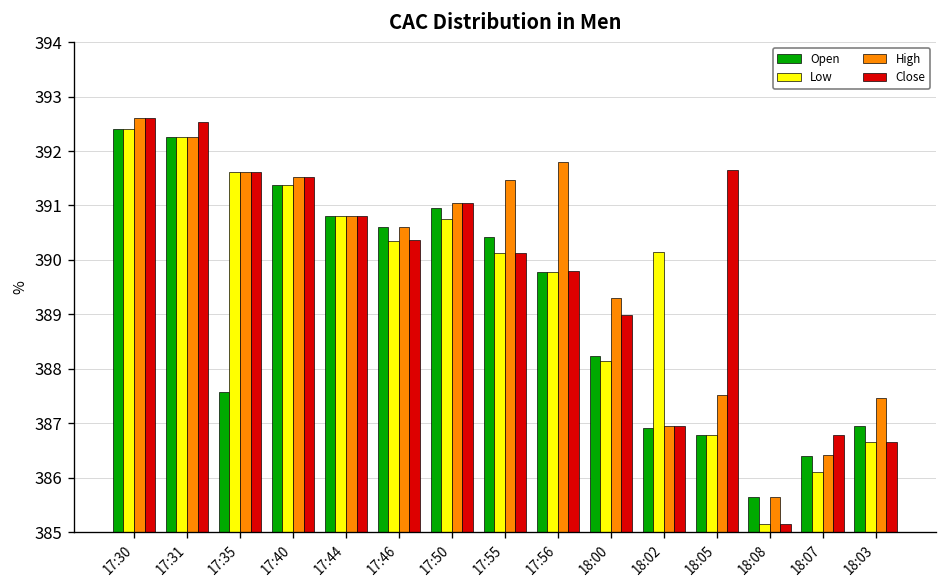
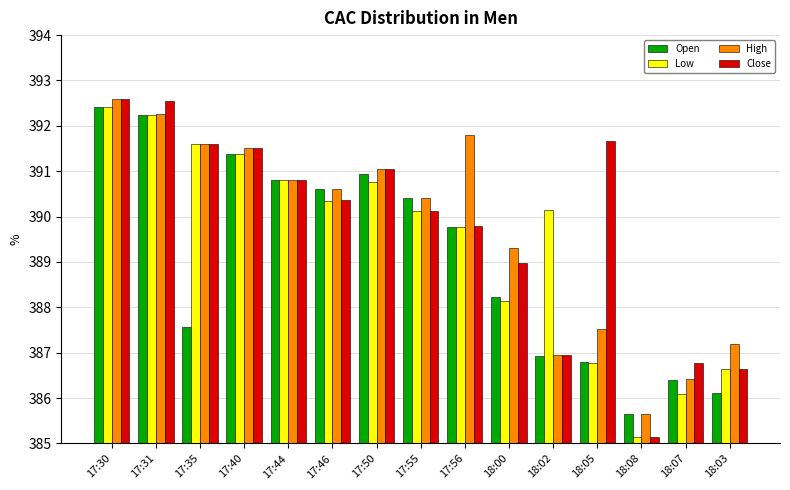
High, 17:55: 391.5 -> 390.4
Open, 18:03: 387.0 -> 386.1
High, 18:03: 387.5 -> 387.2
